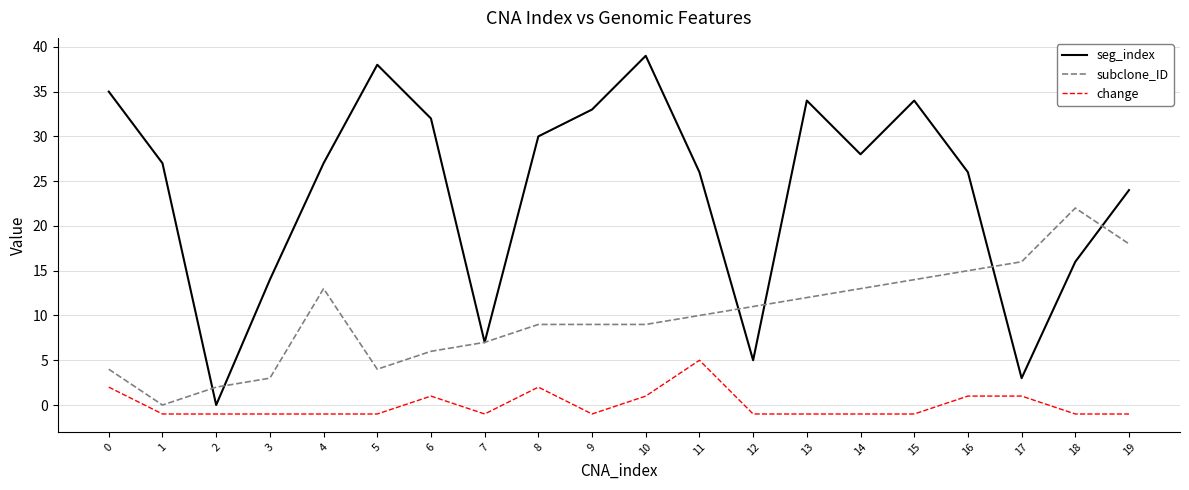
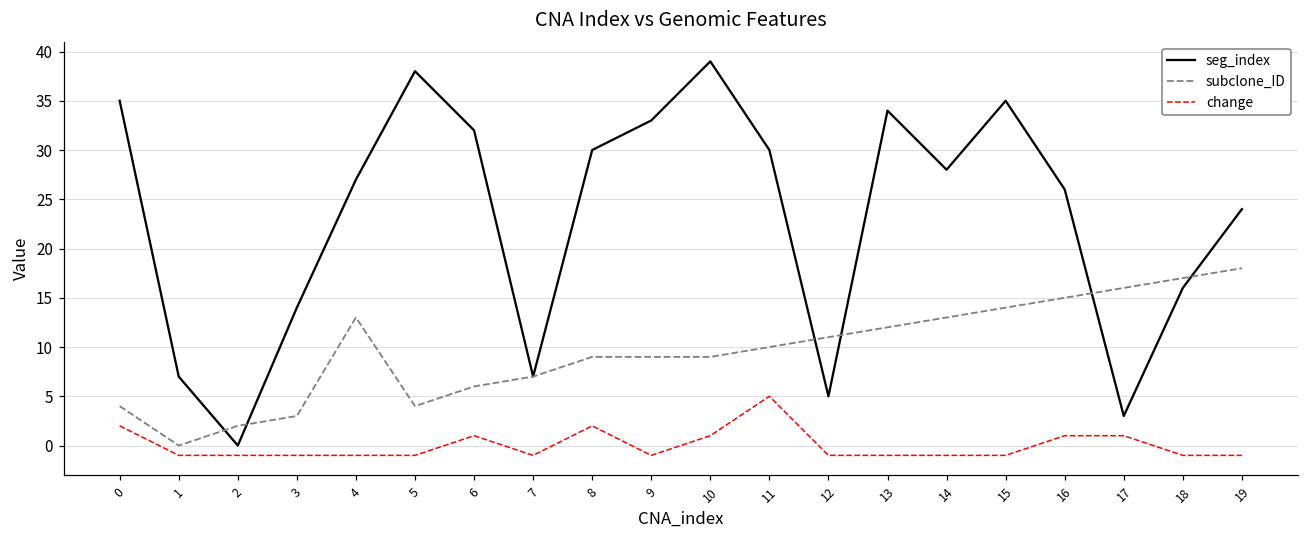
seg_index, 1: 27 -> 7
seg_index, 11: 26 -> 30
seg_index, 15: 34 -> 35
subclone_ID, 18: 22 -> 17
